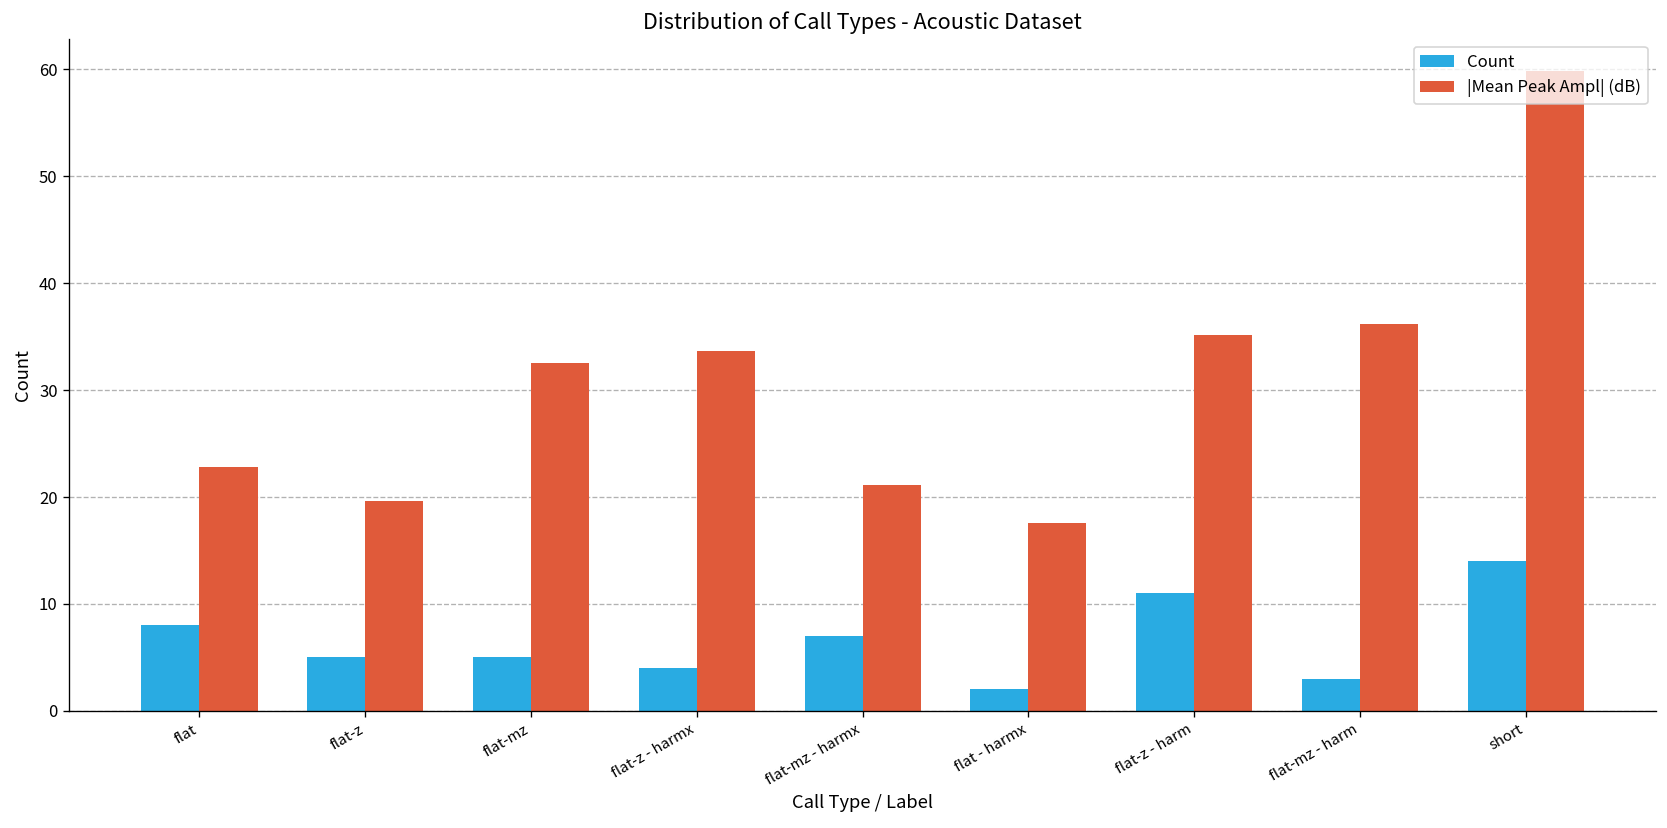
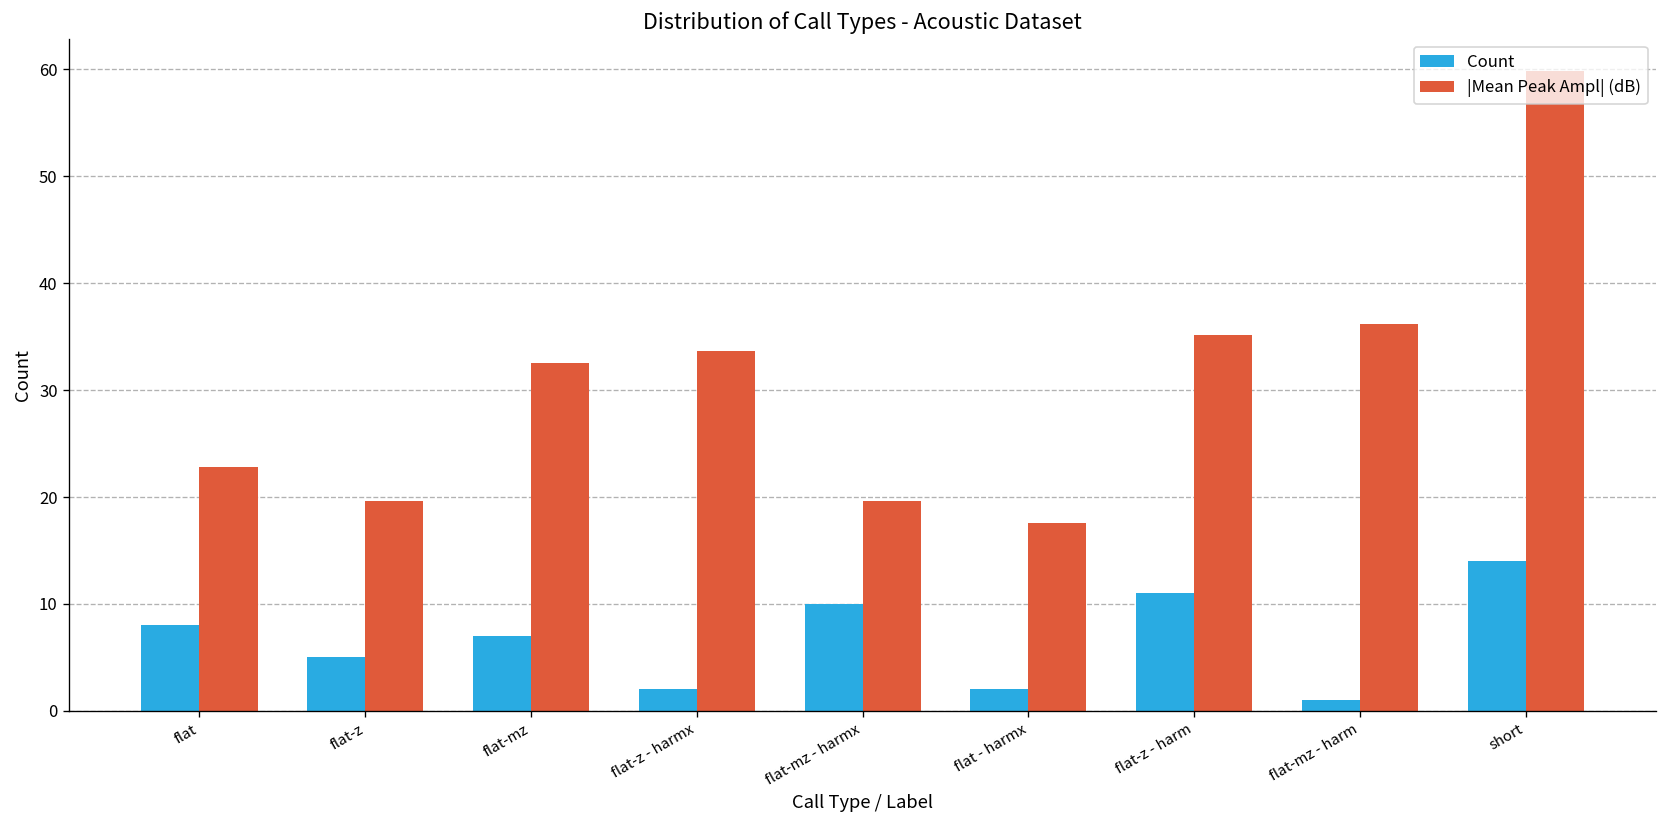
Count, flat-mz: 5 -> 7
Count, flat-z - harmx: 4 -> 2
Count, flat-mz - harmx: 7 -> 10
|Mean Peak Ampl| (dB), flat-mz - harmx: 21 -> 20
Count, flat-mz - harm: 3 -> 1
